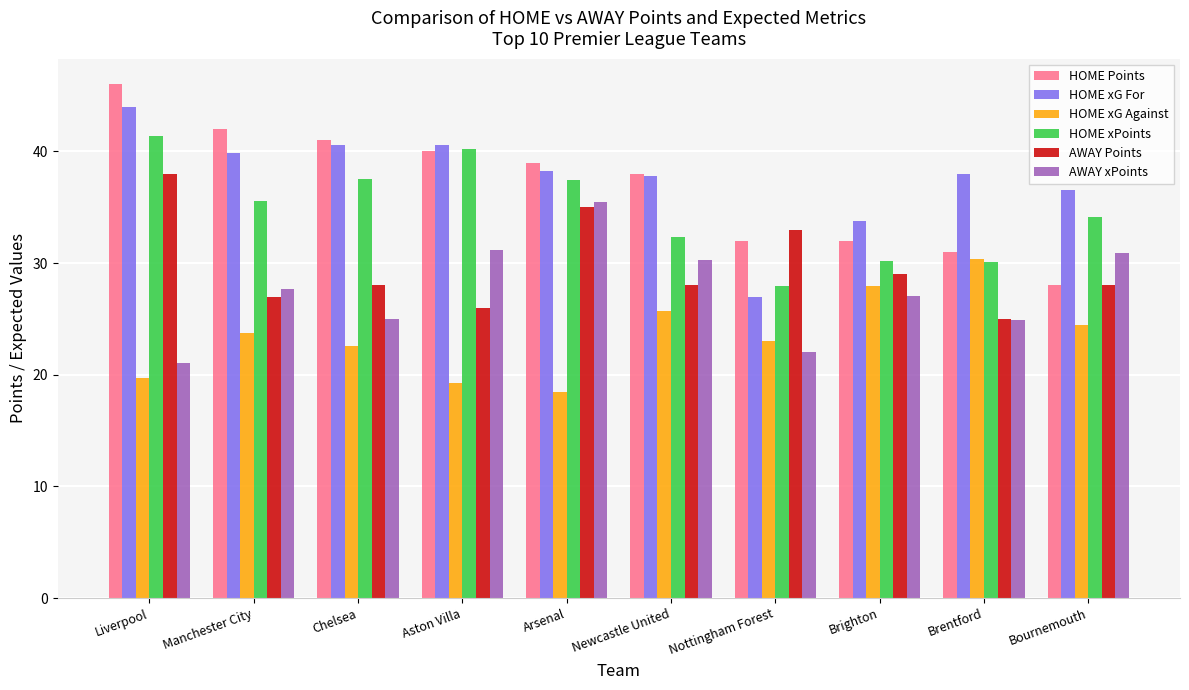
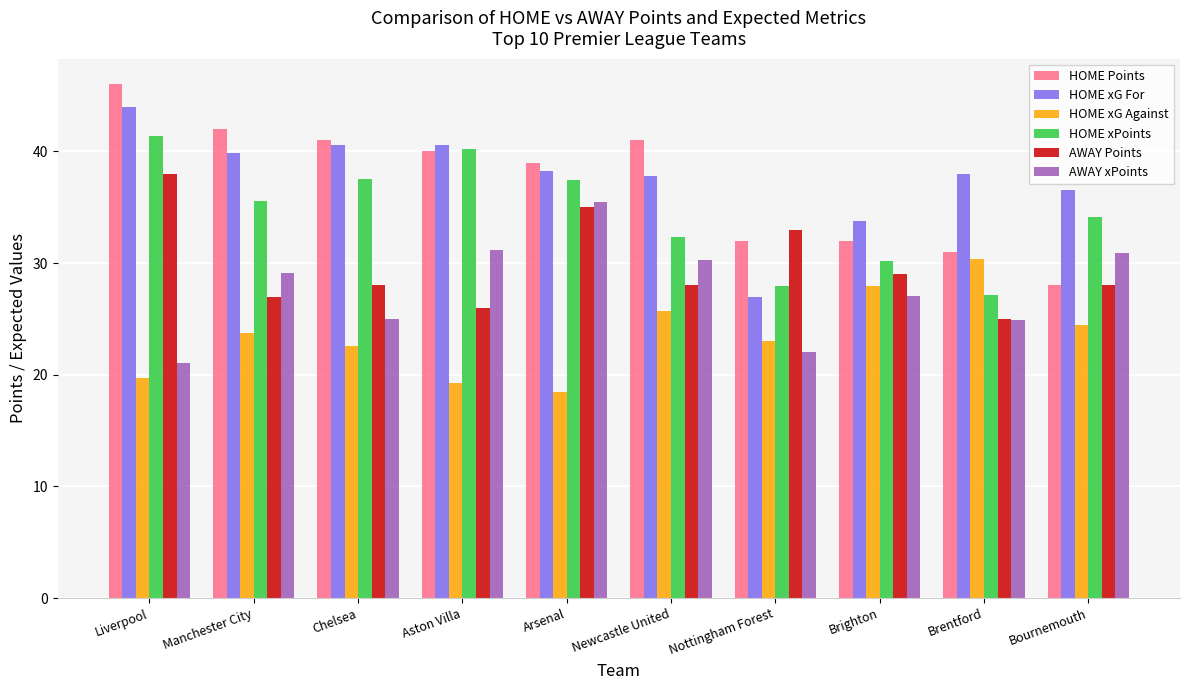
AWAY xPoints, Manchester City: 27.7 -> 29.1
HOME Points, Newcastle United: 38 -> 41
HOME xPoints, Brentford: 30.1 -> 27.2
